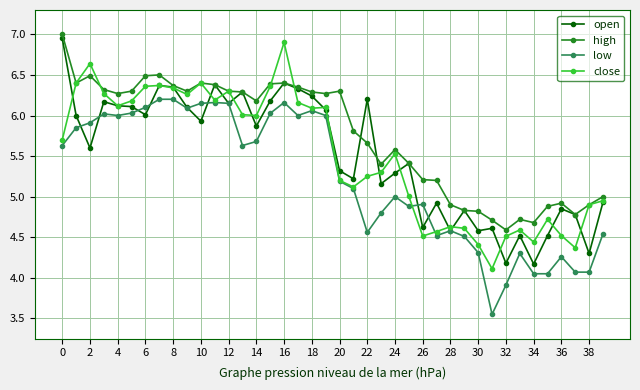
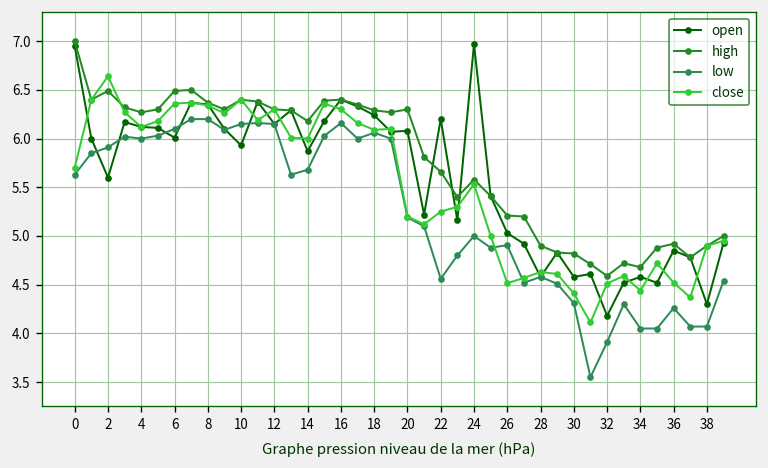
close, 16: 6.9 -> 6.3
open, 20: 5.3 -> 6.1
open, 24: 5.3 -> 7.0
open, 26: 4.6 -> 5.0
open, 34: 4.2 -> 4.6
